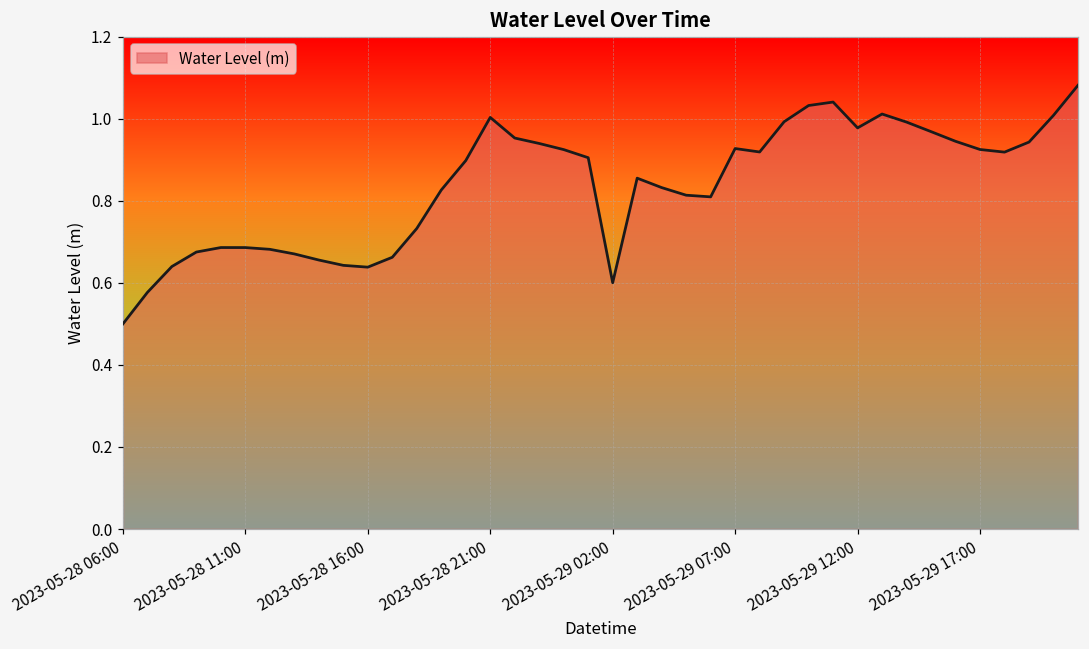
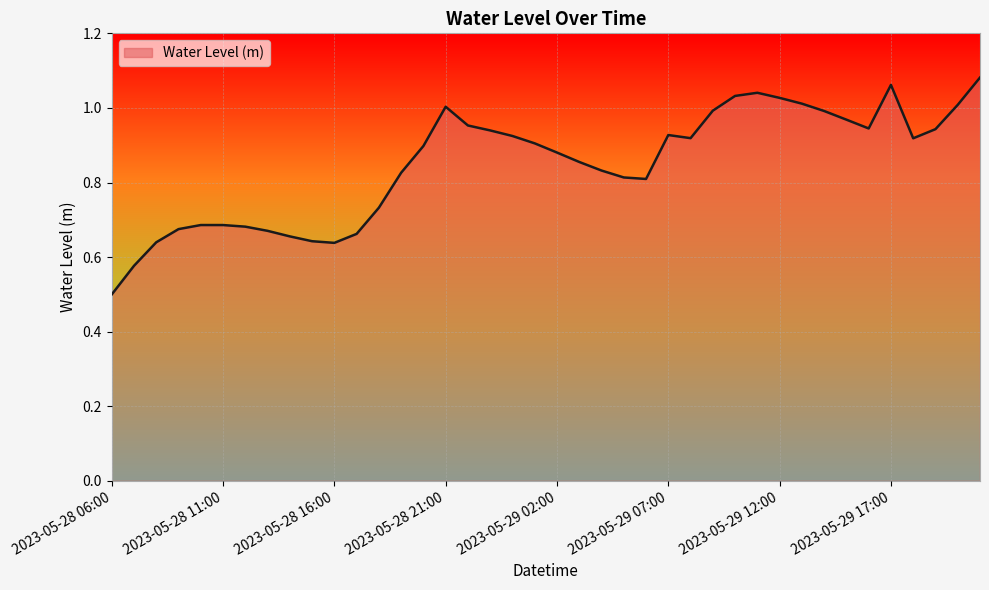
2023-05-29 02:00: 0.60 -> 0.88
2023-05-29 12:00: 0.98 -> 1.03
2023-05-29 17:00: 0.92 -> 1.06
